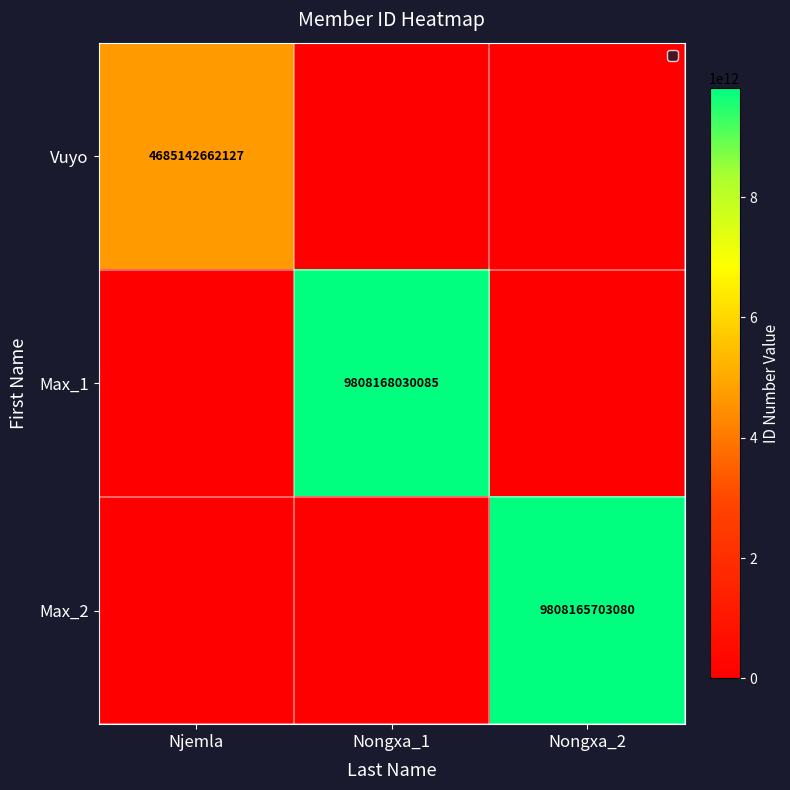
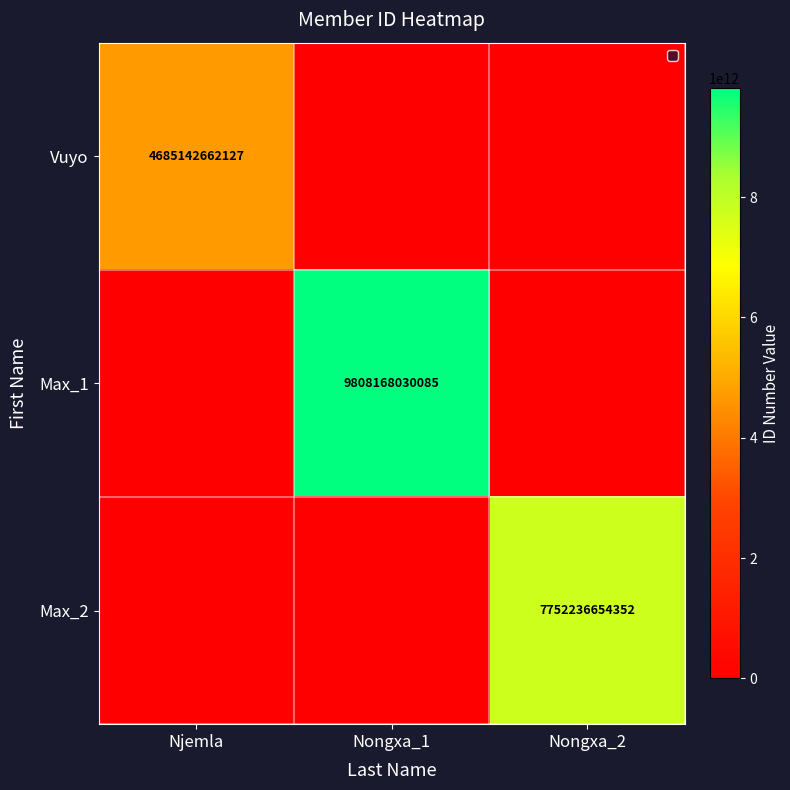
Max_2, Nongxa_2: 9808165703080 -> 7752236654352
